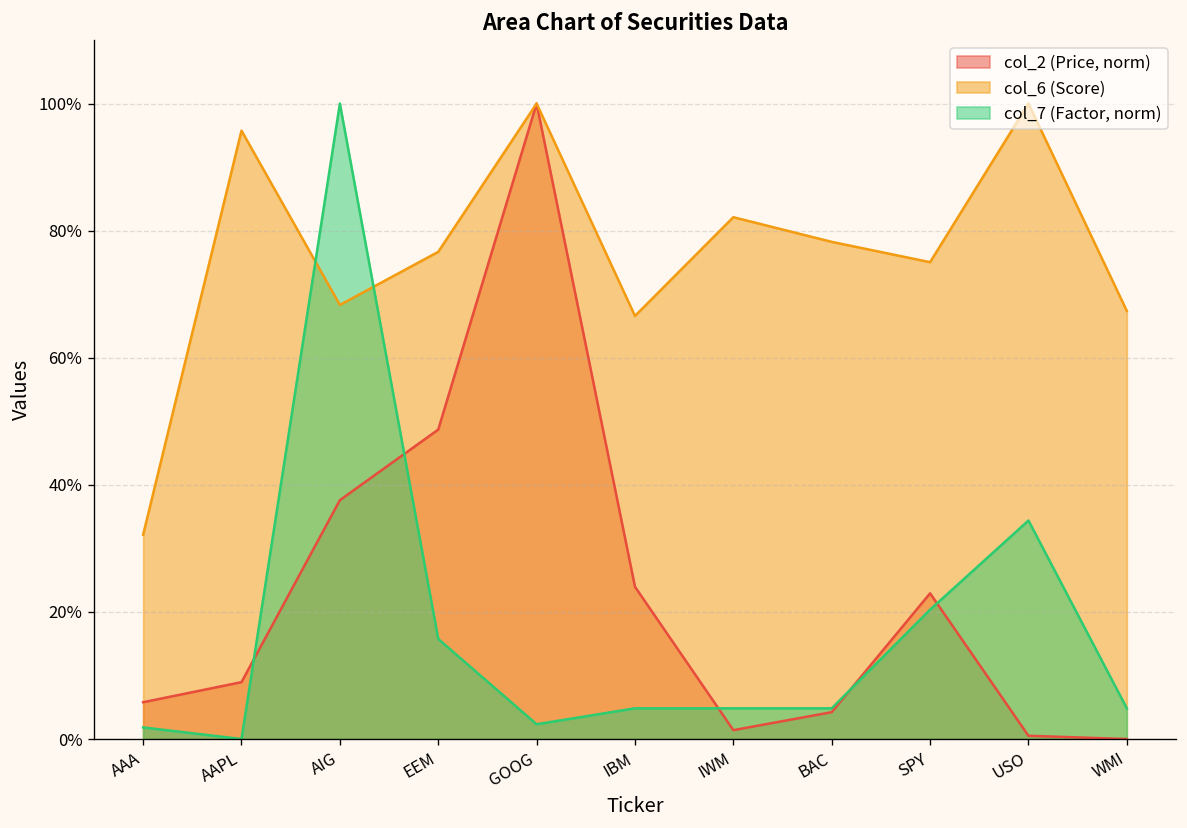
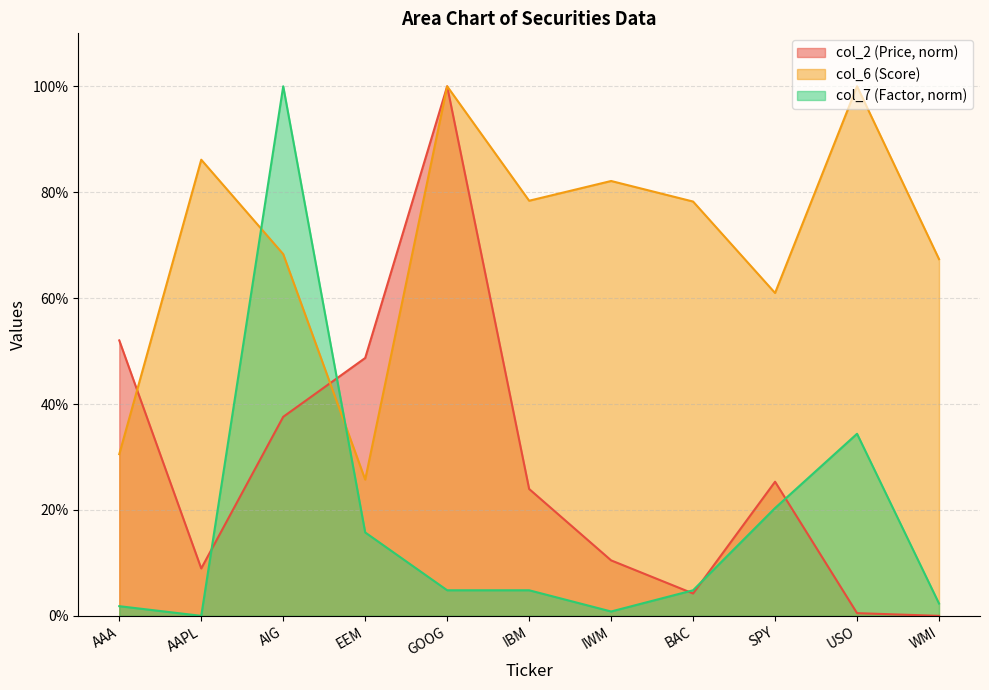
col_2 (Price, norm), AAA: 6% -> 52%
col_6 (Score), AAA: 32% -> 31%
col_6 (Score), AAPL: 96% -> 86%
col_6 (Score), EEM: 77% -> 26%
col_7 (Factor, norm), GOOG: 2% -> 5%
col_6 (Score), IBM: 67% -> 78%
col_2 (Price, norm), IWM: 1% -> 10%
col_7 (Factor, norm), IWM: 5% -> 1%
col_2 (Price, norm), SPY: 23% -> 25%
col_6 (Score), SPY: 75% -> 61%
col_7 (Factor, norm), WMI: 5% -> 2%
